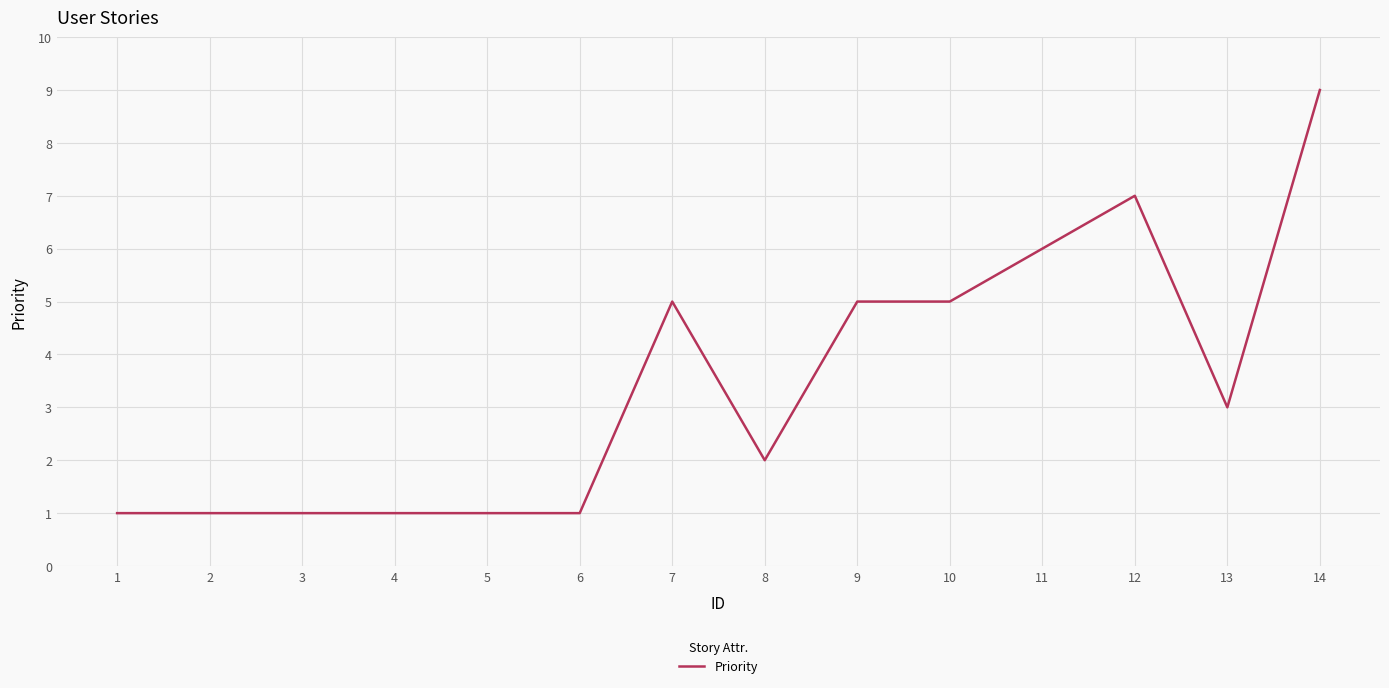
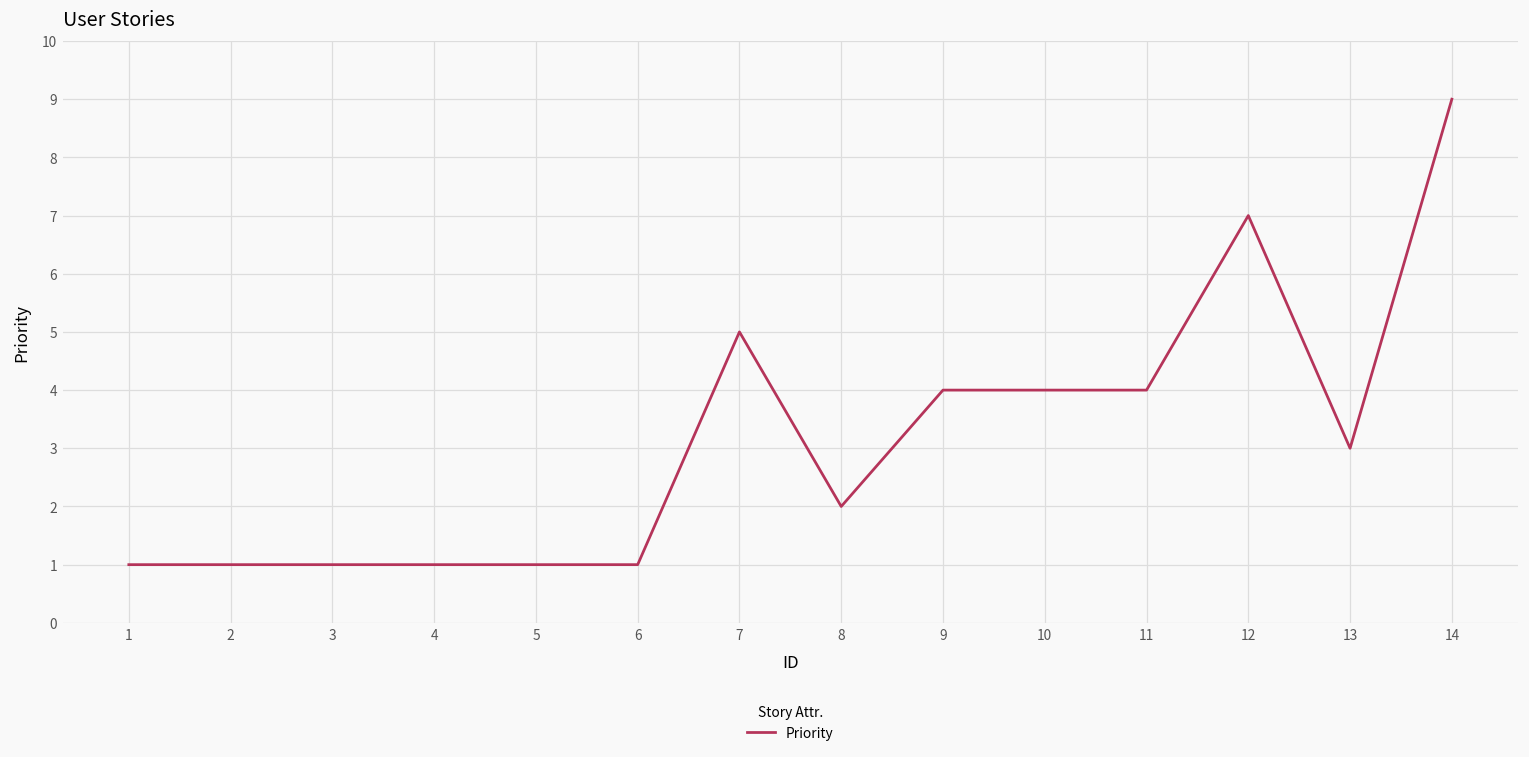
9: 5 -> 4
10: 5 -> 4
11: 6 -> 4
